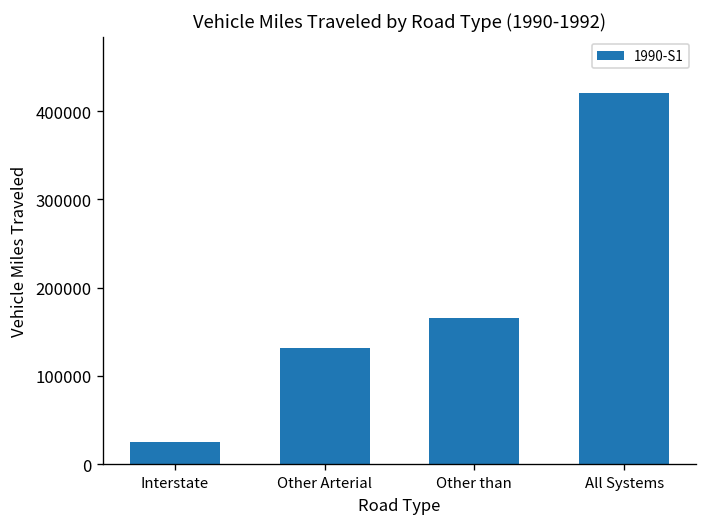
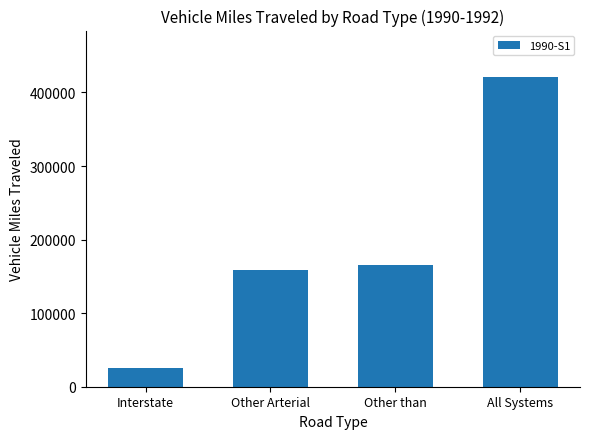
Other Arterial: 130000 -> 160000
